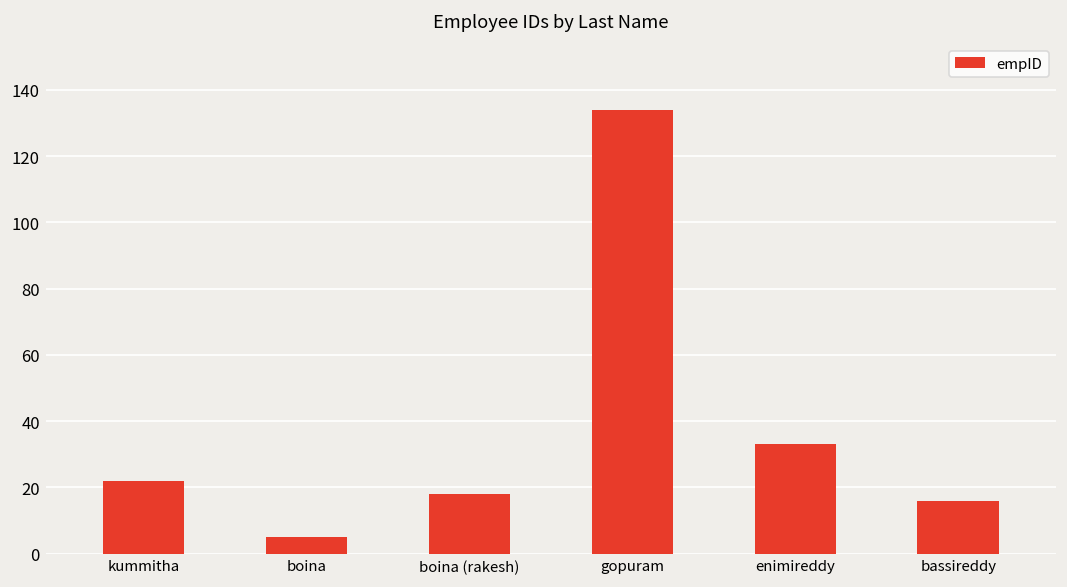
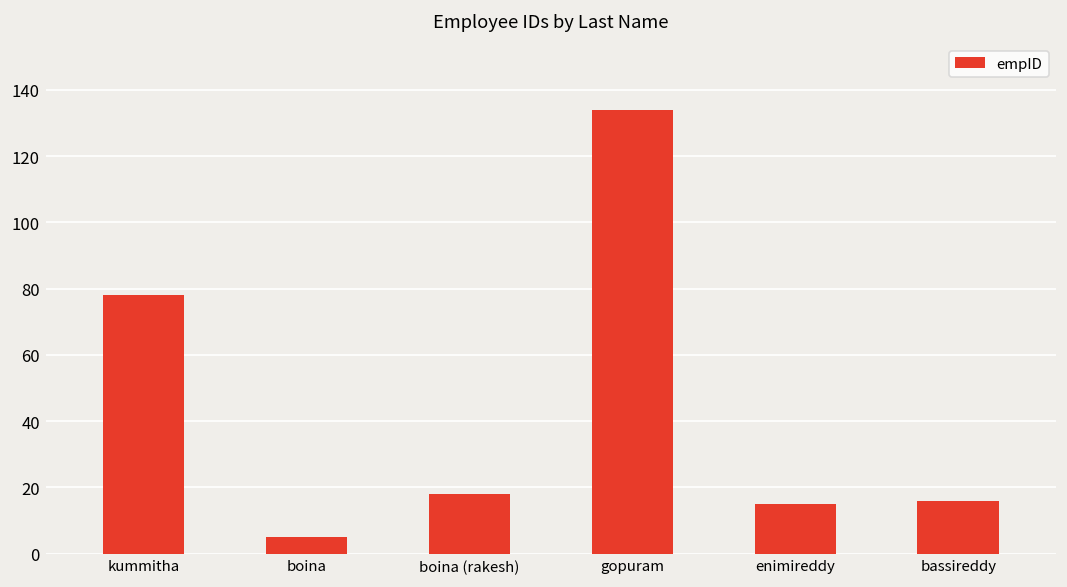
kummitha: 22 -> 78
enimireddy: 33 -> 15
